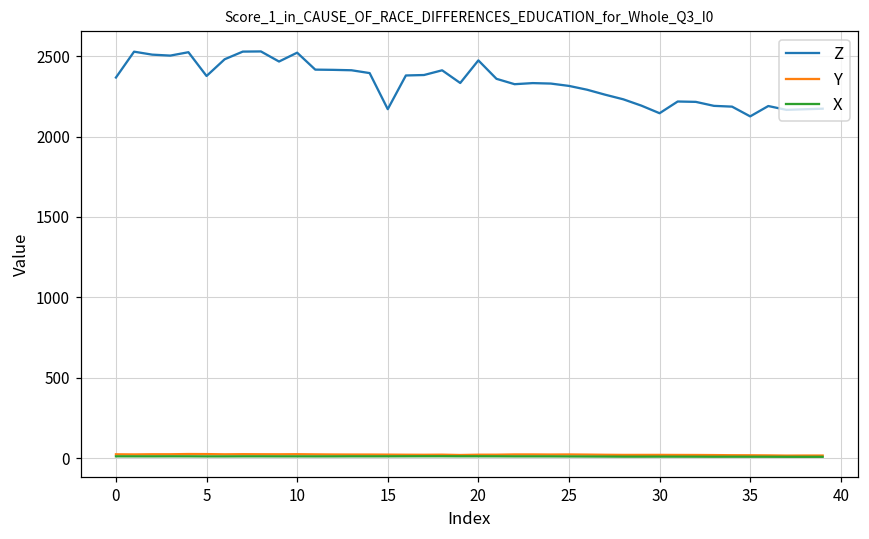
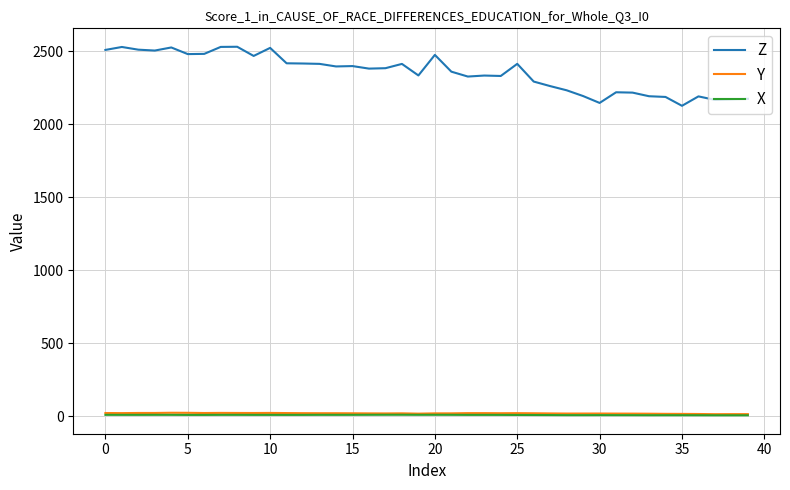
Z, 0: 2370 -> 2510
Z, 5: 2380 -> 2480
Z, 15: 2170 -> 2400
Z, 25: 2320 -> 2410
